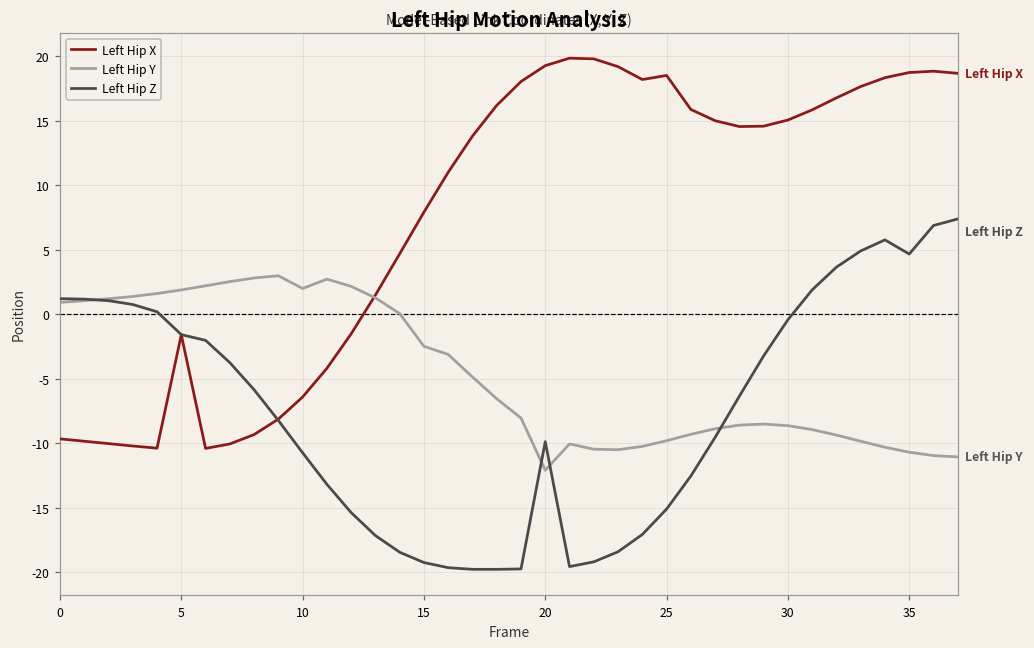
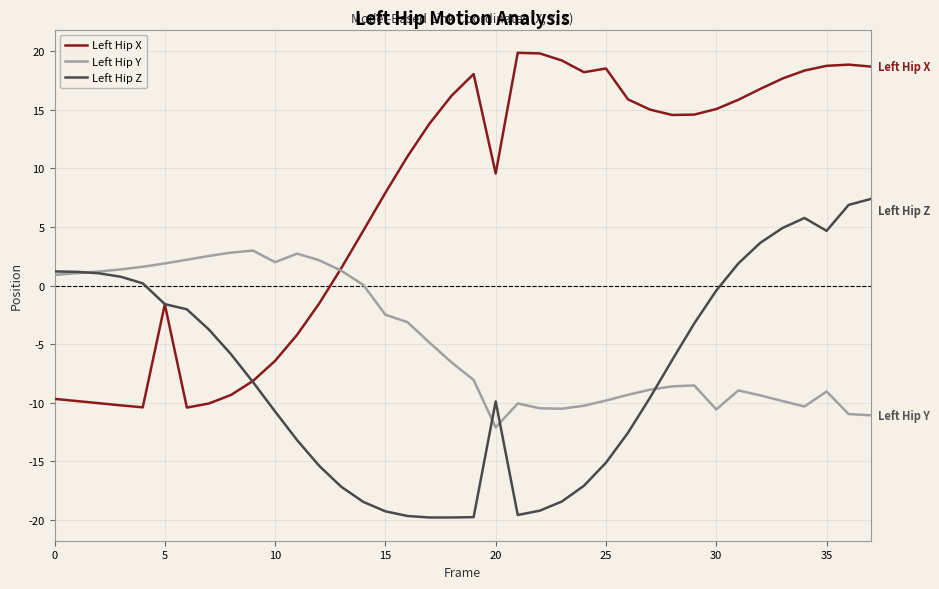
Left Hip X, 20: 19.3 -> 9.6
Left Hip Y, 30: -8.6 -> -10.6
Left Hip Y, 35: -10.7 -> -9.0
